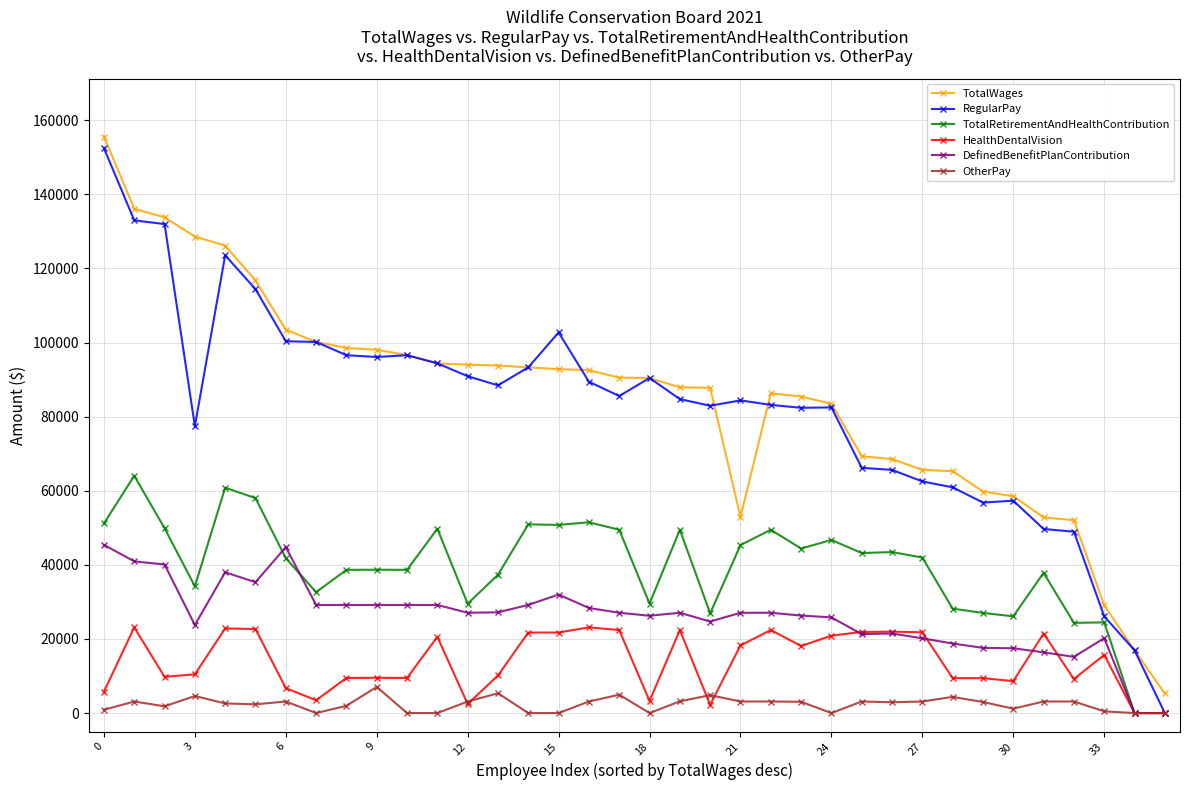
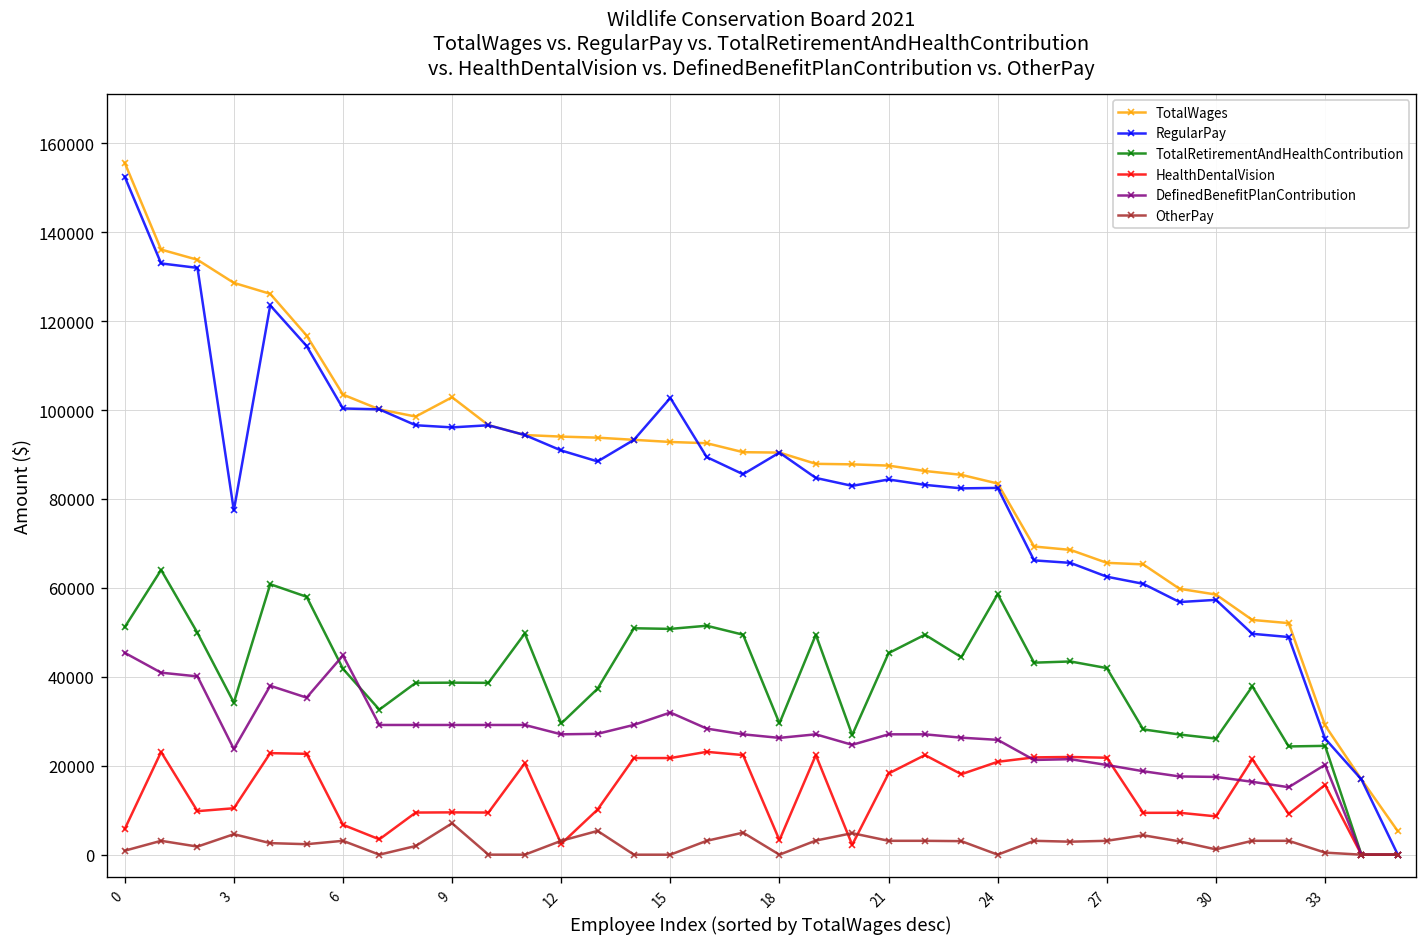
TotalWages, 9: 98000 -> 103000
TotalWages, 21: 53000 -> 88000
TotalRetirementAndHealthContribution, 24: 47000 -> 59000
